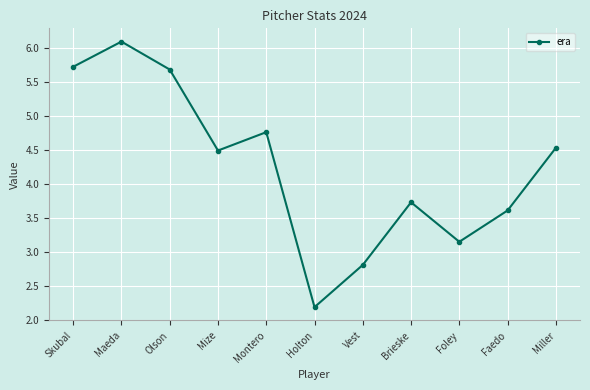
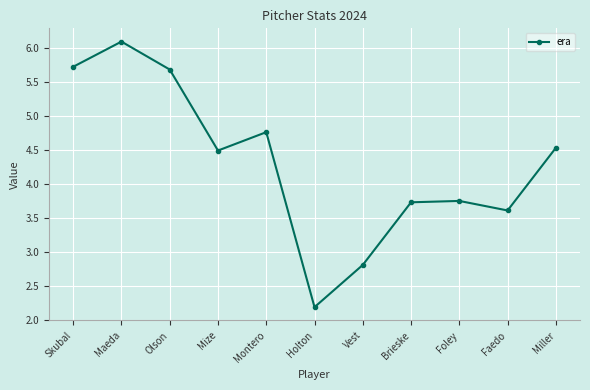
Foley: 3.2 -> 3.8
